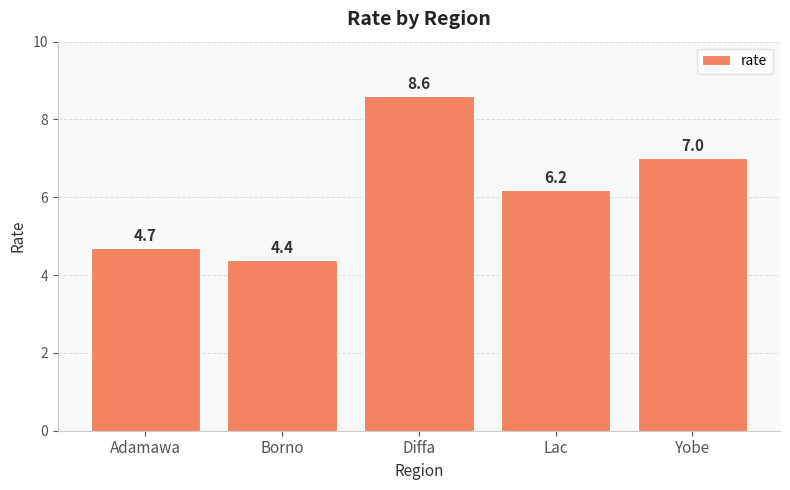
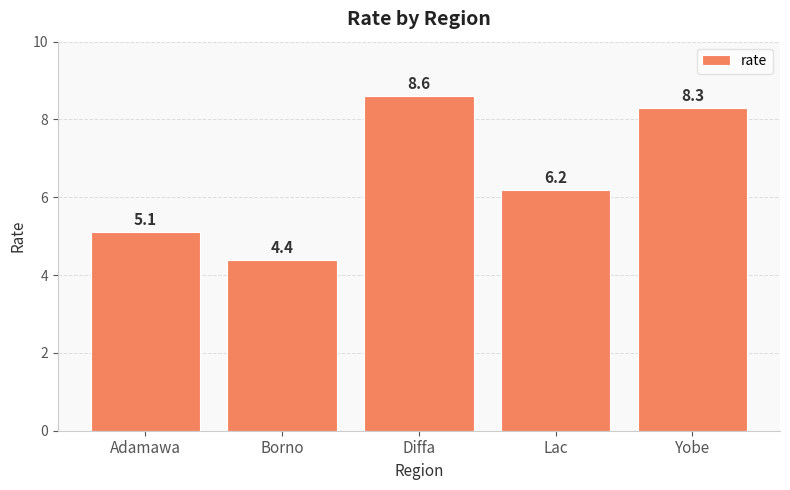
Adamawa: 4.7 -> 5.1
Yobe: 7.0 -> 8.3
